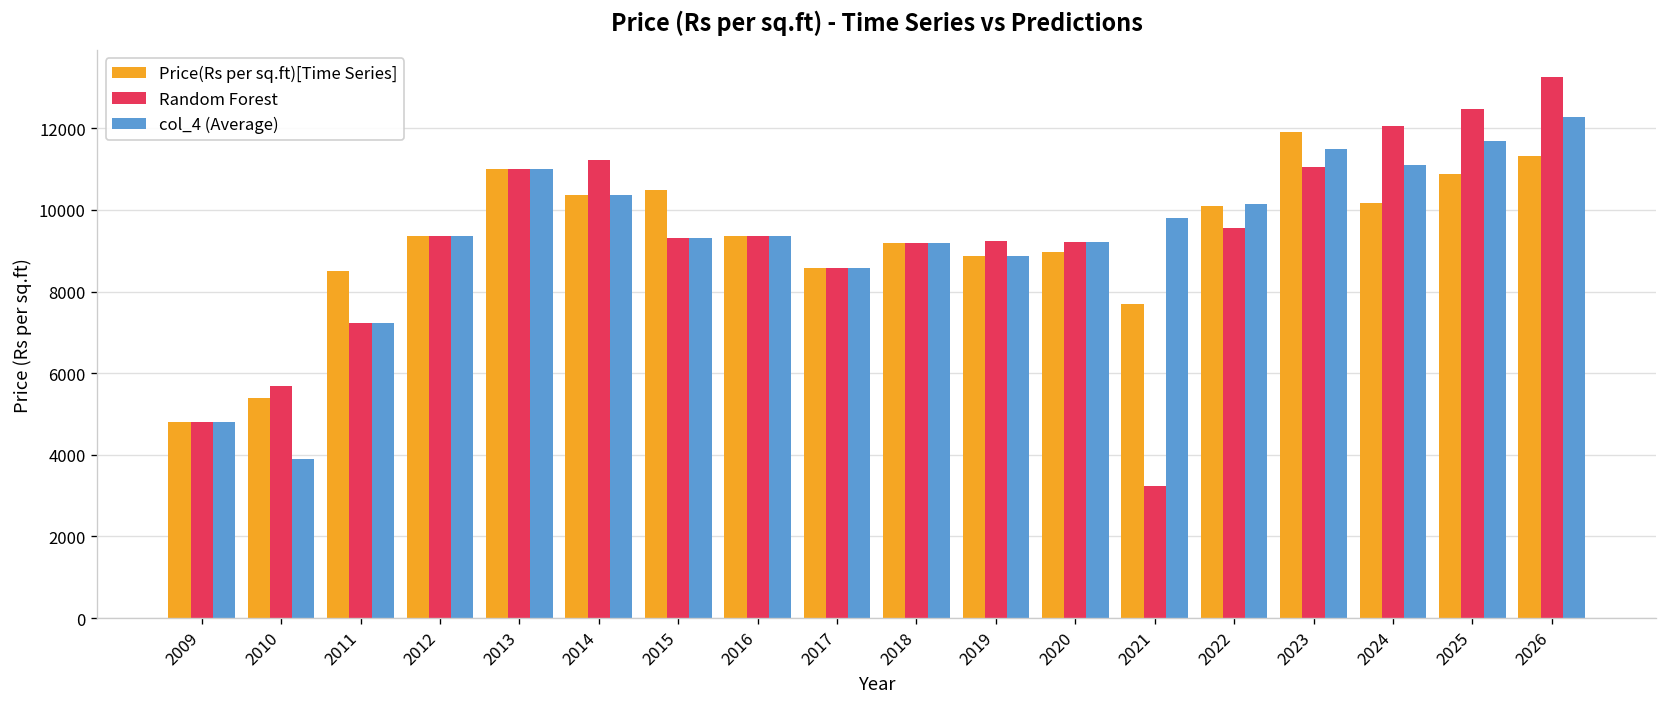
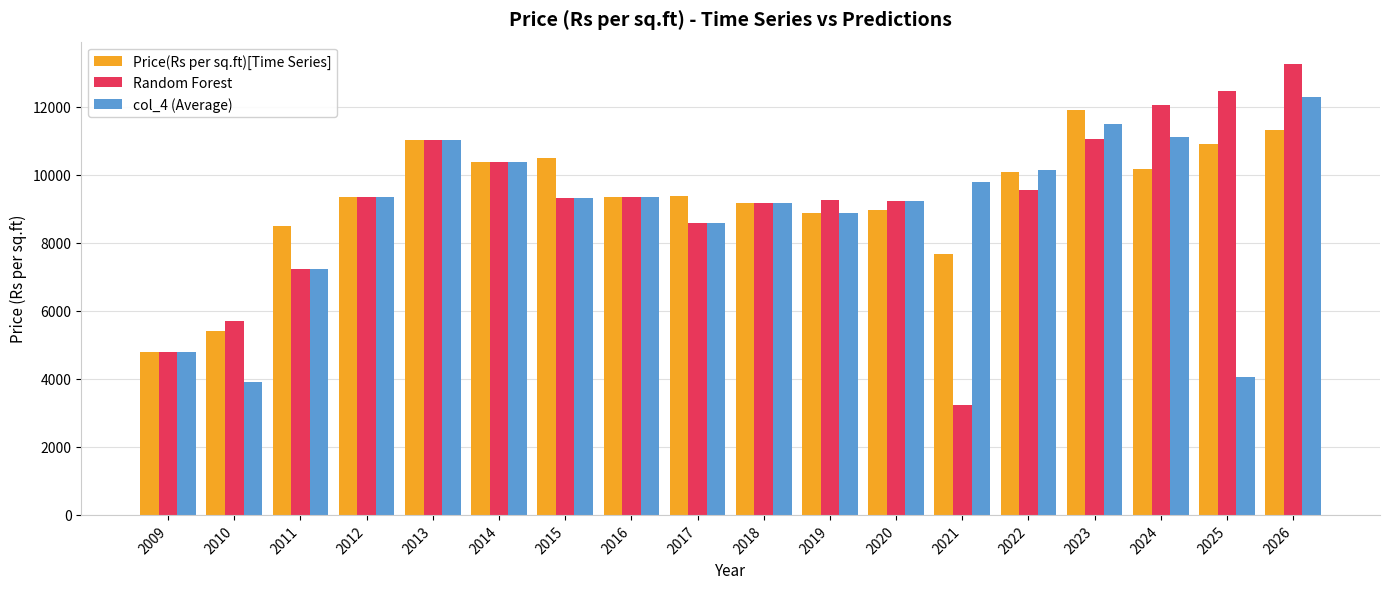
Random Forest, 2014: 11200 -> 10400
Price(Rs per sq.ft)[Time Series], 2017: 8600 -> 9400
col_4 (Average), 2025: 11700 -> 4100
